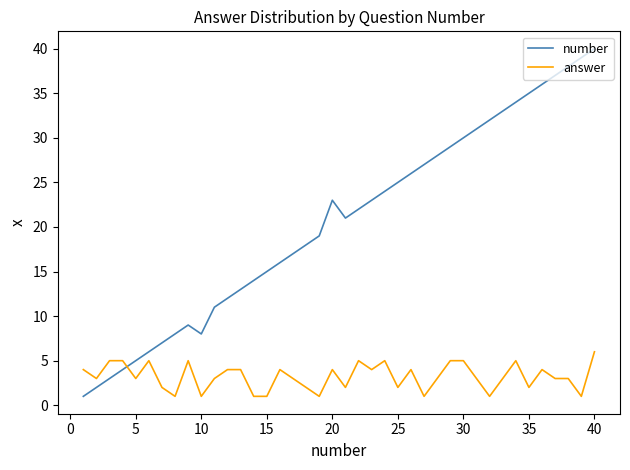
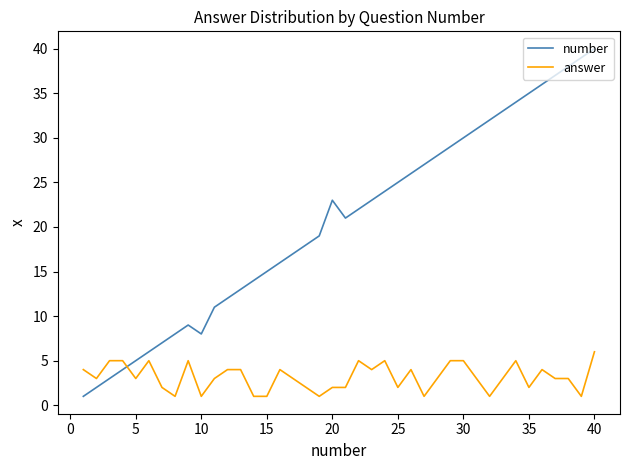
answer, 20: 4 -> 2
